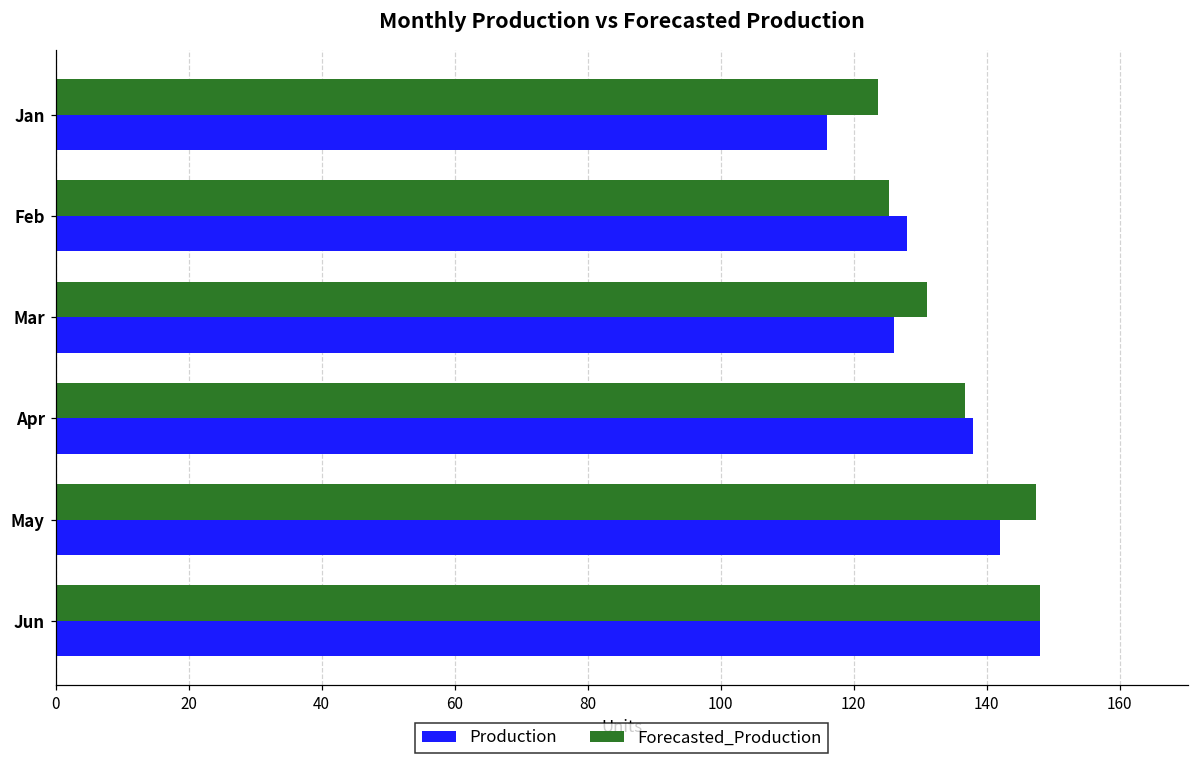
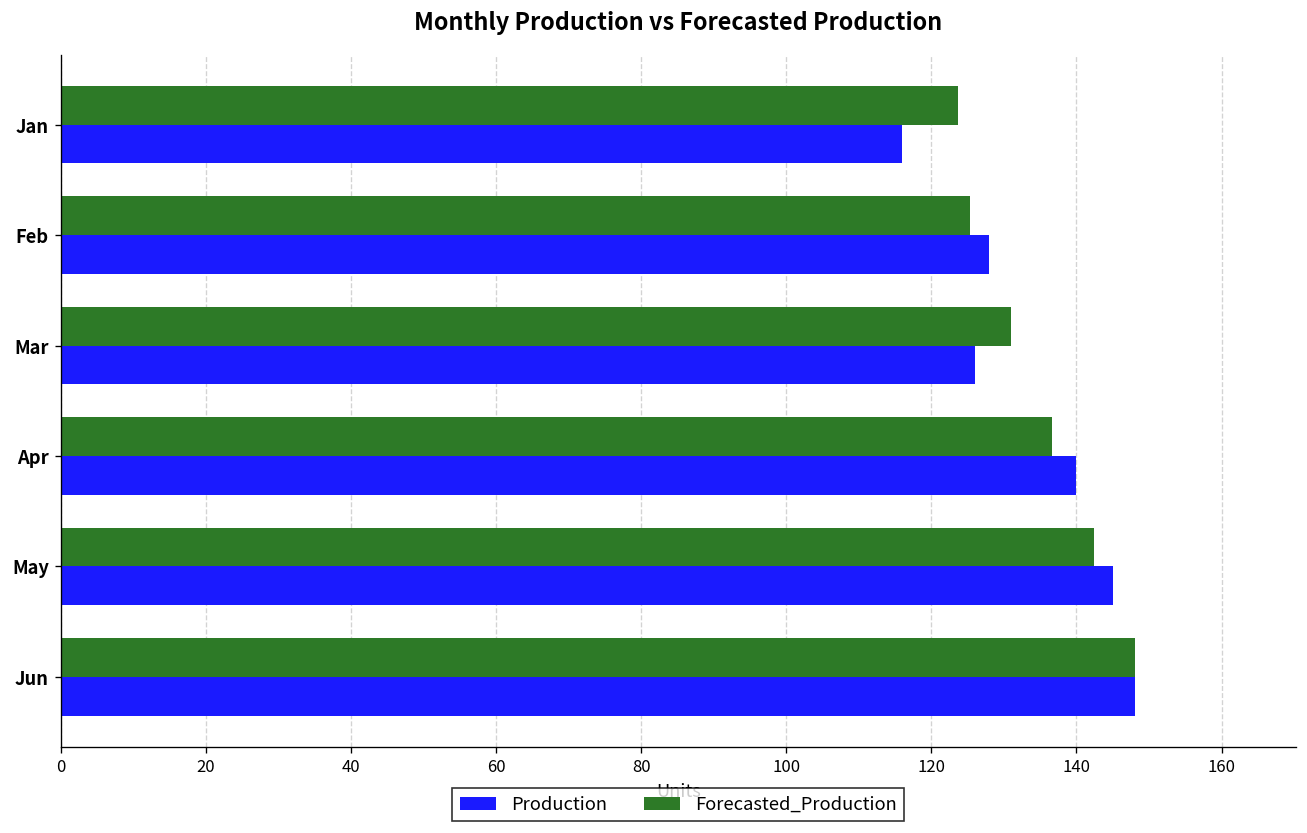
Production, Apr: 138 -> 140
Forecasted_Production, May: 147 -> 142
Production, May: 142 -> 145
